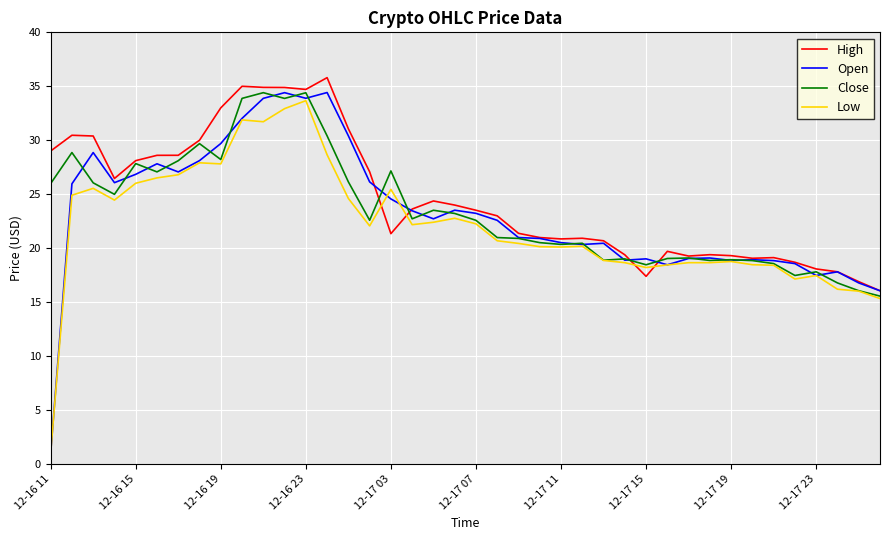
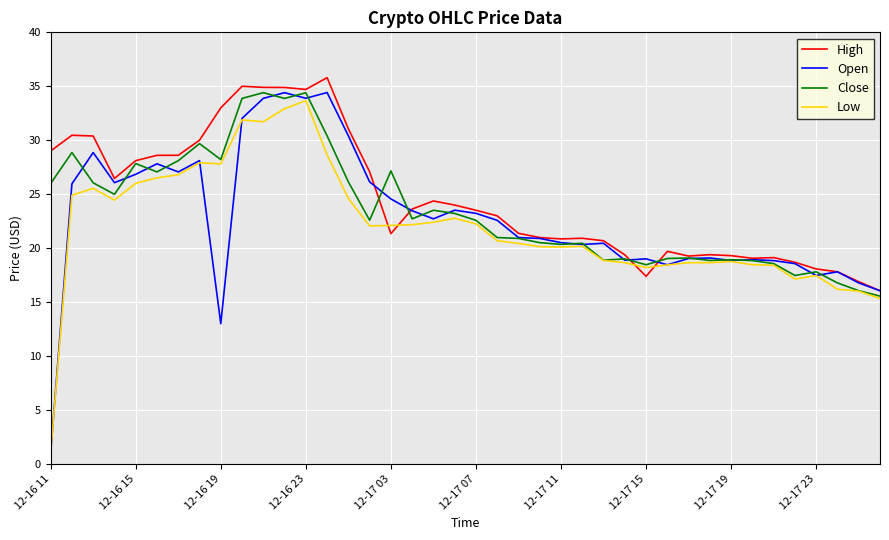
Open, 12-16 19: 29.7 -> 13.0
Low, 12-17 03: 25.4 -> 22.1
